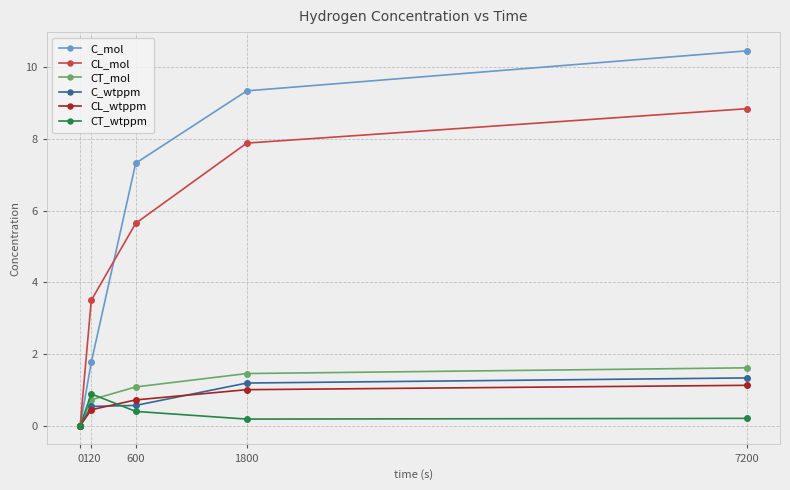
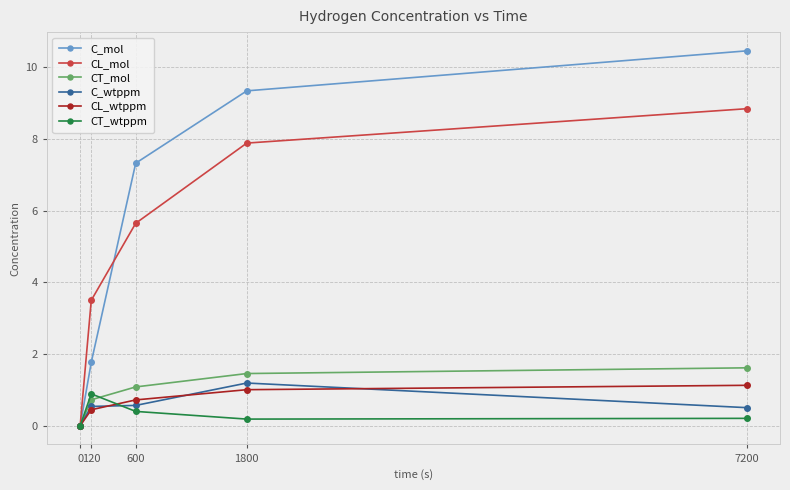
C_wtppm, 7200: 1.3 -> 0.5
